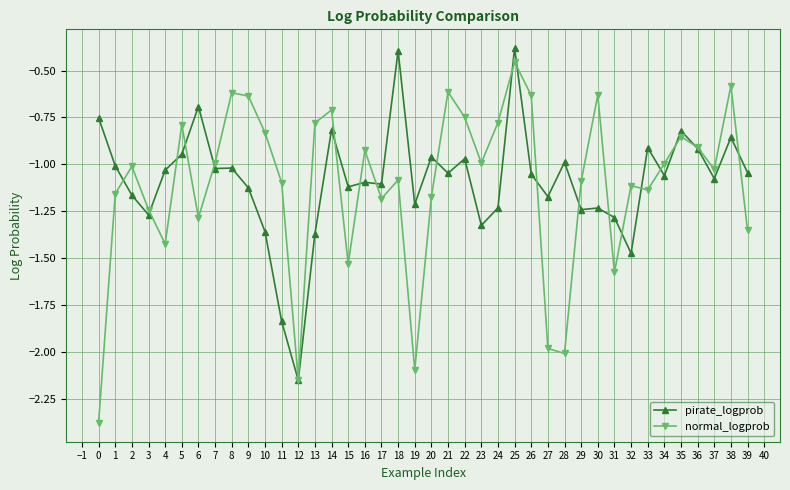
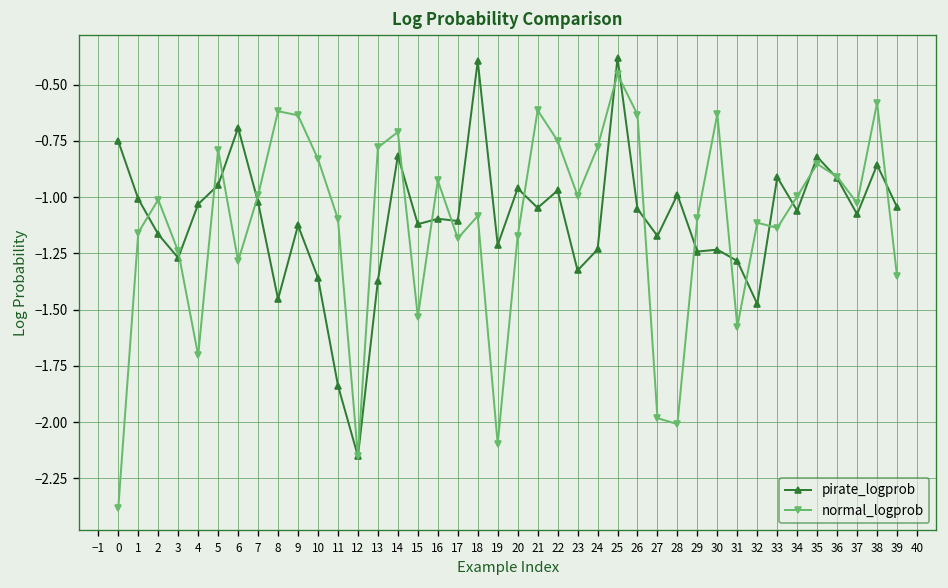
normal_logprob, 4: -1.42 -> -1.70
pirate_logprob, 8: -1.02 -> -1.45
